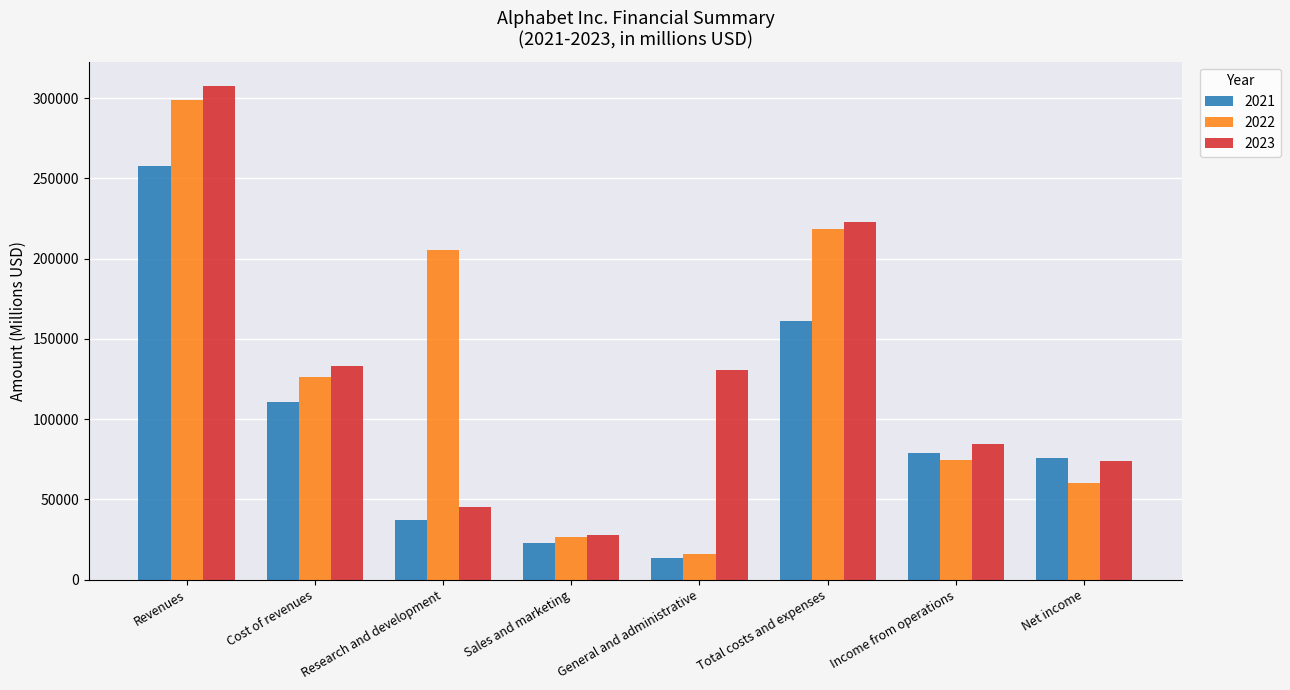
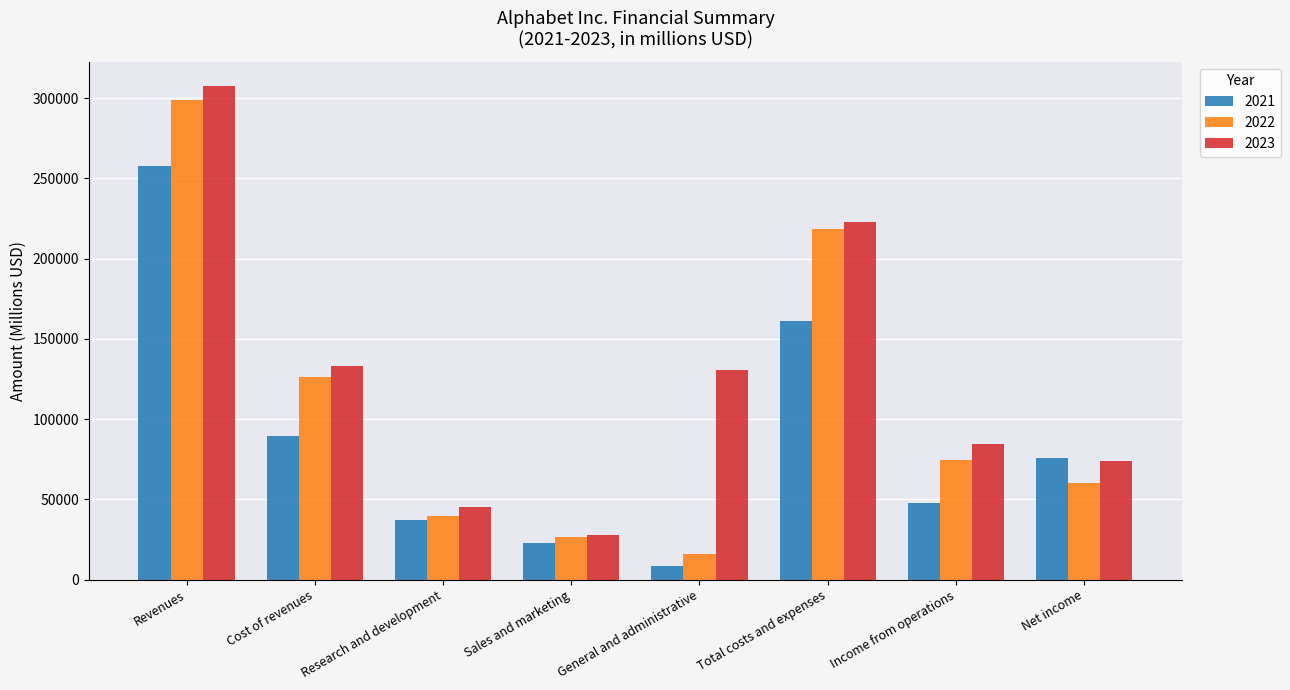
2021, Cost of revenues: 111000 -> 89000
2022, Research and development: 205000 -> 40000
2021, General and administrative: 14000 -> 8000
2021, Income from operations: 79000 -> 48000
